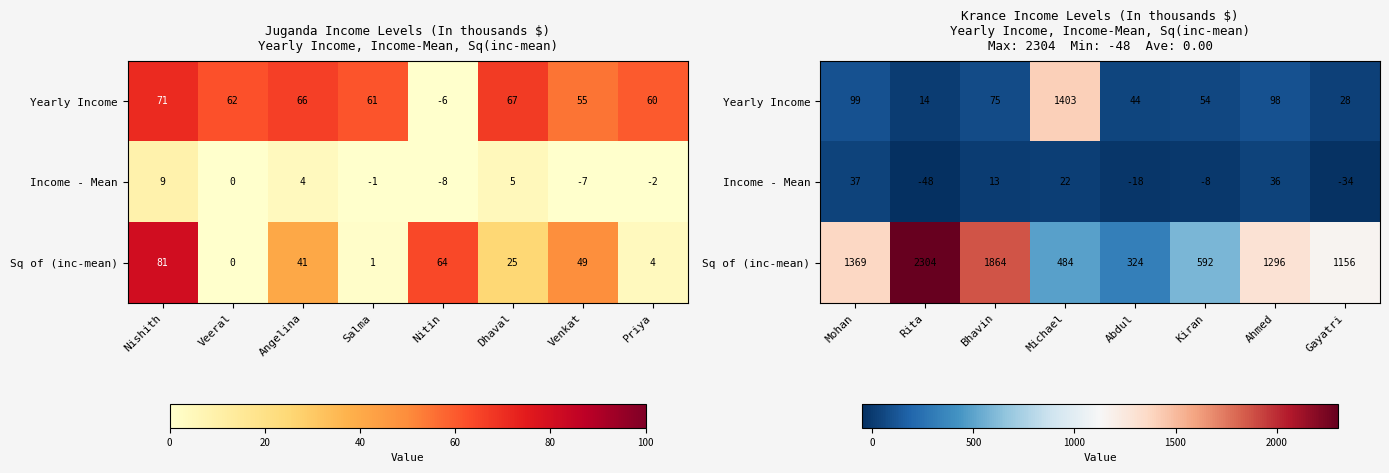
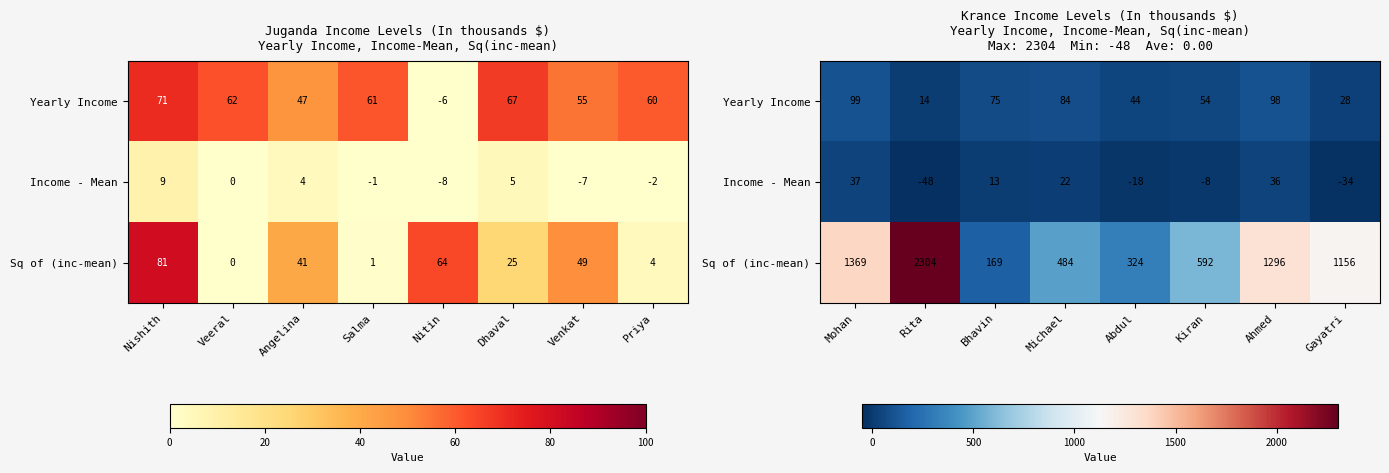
Juganda Income Levels (In thousands $) Yearly Income, Income-Mean, Sq(inc-mean), Yearly Income, Angelina: 66 -> 47
Krance Income Levels (In thousands $) Yearly Income, Income-Mean, Sq(inc-mean) Max: 2304 Min: -48 Ave: 0.00, Yearly Income, Michael: 1403 -> 84
Krance Income Levels (In thousands $) Yearly Income, Income-Mean, Sq(inc-mean) Max: 2304 Min: -48 Ave: 0.00, Sq of (inc-mean), Bhavin: 1864 -> 169
